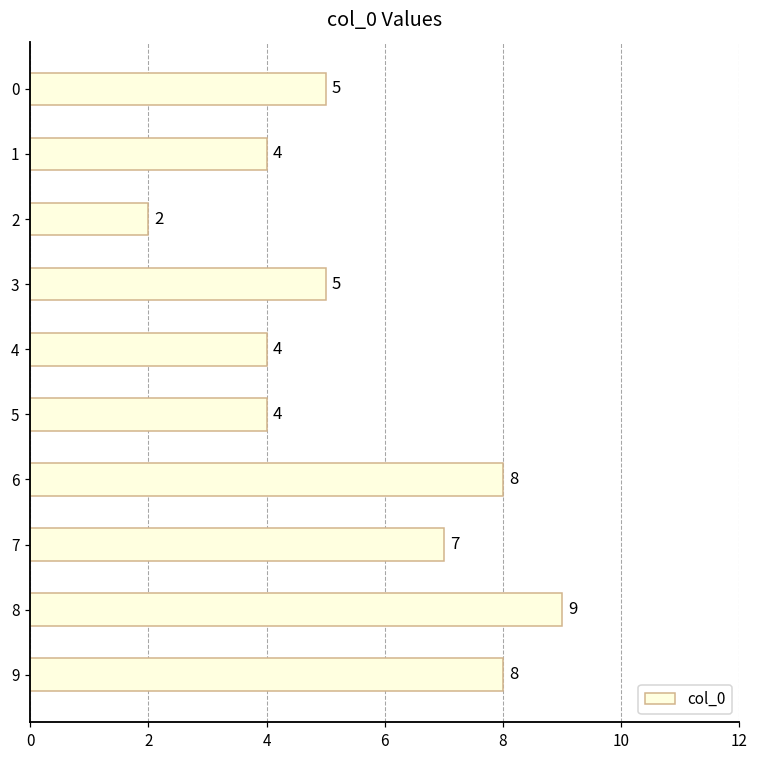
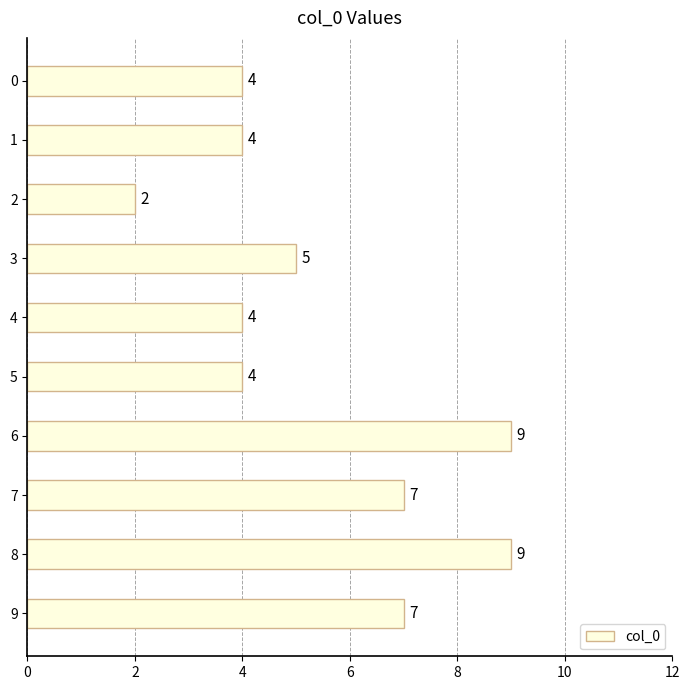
0: 5 -> 4
6: 8 -> 9
9: 8 -> 7
